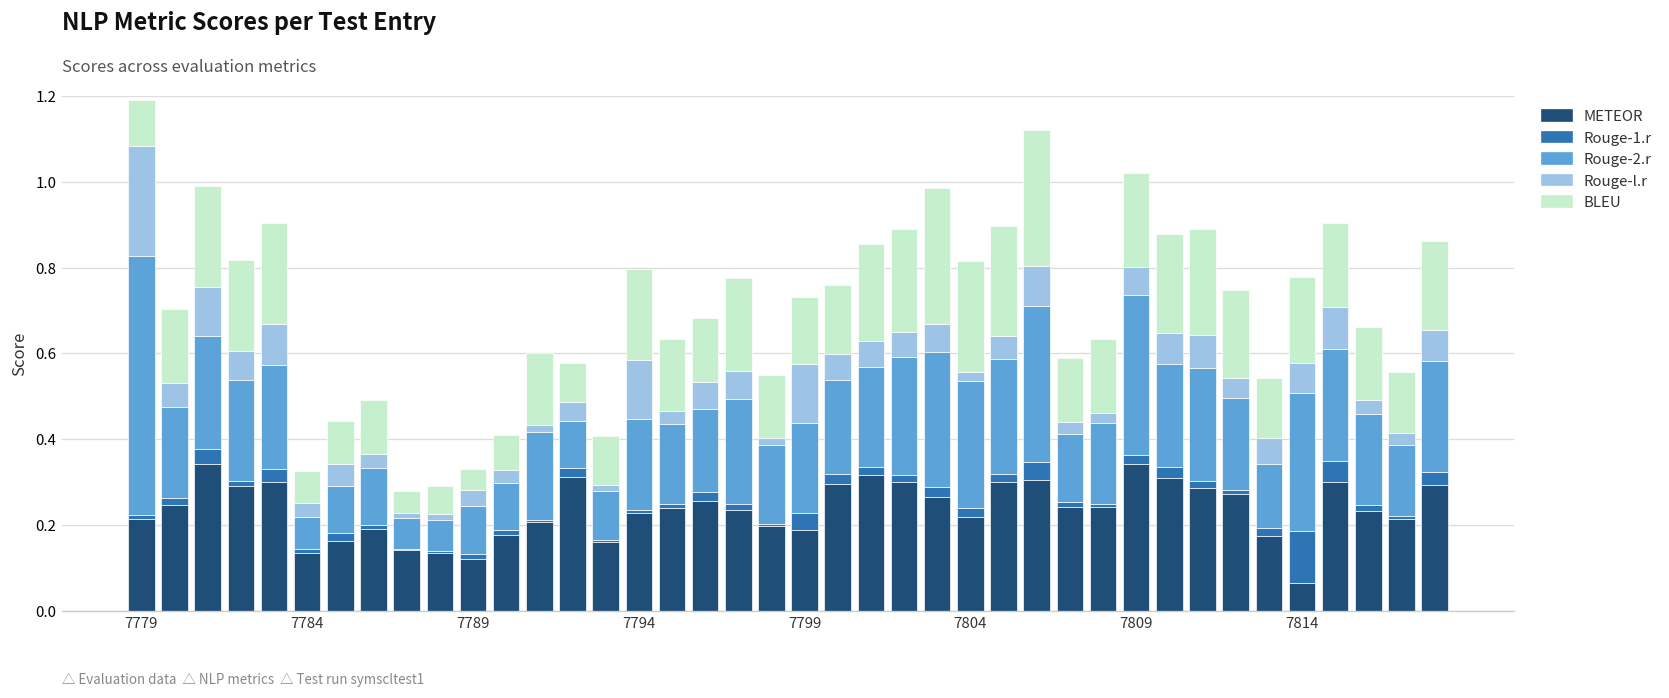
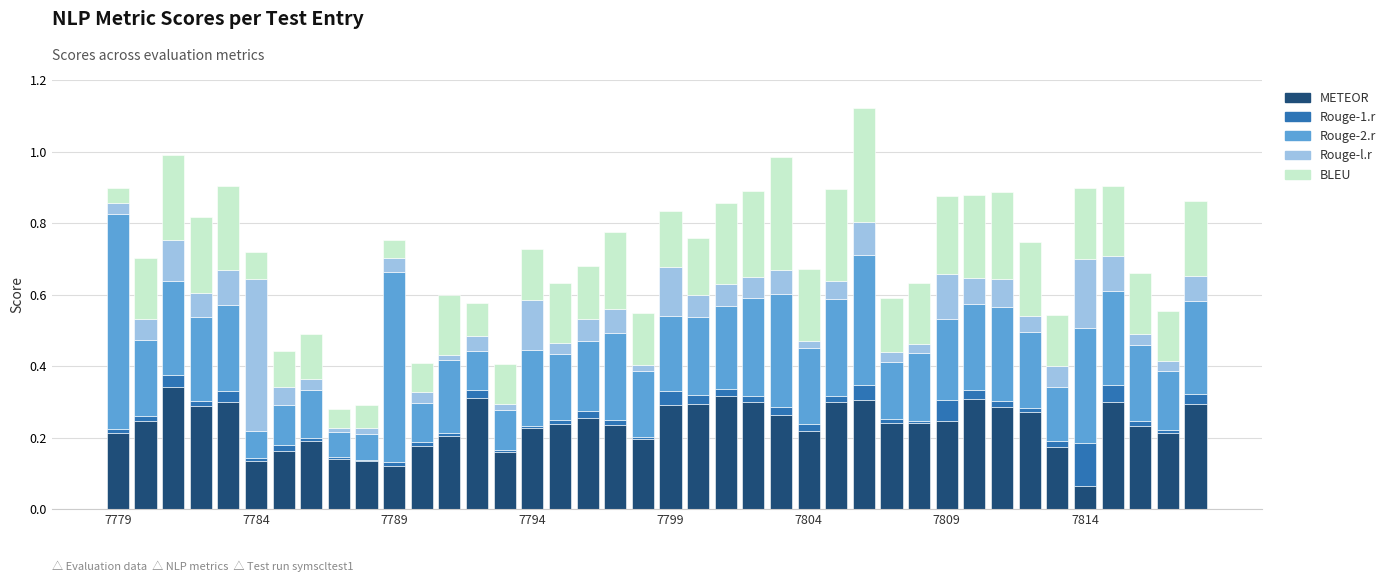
Rouge-l.r, 7779: 0.26 -> 0.03
BLEU, 7779: 0.11 -> 0.04
Rouge-l.r, 7784: 0.03 -> 0.43
Rouge-2.r, 7789: 0.11 -> 0.53
BLEU, 7794: 0.21 -> 0.14
METEOR, 7799: 0.19 -> 0.29
Rouge-2.r, 7804: 0.30 -> 0.21
BLEU, 7804: 0.26 -> 0.20
METEOR, 7809: 0.34 -> 0.25
Rouge-1.r, 7809: 0.02 -> 0.06
Rouge-2.r, 7809: 0.37 -> 0.23
Rouge-l.r, 7809: 0.07 -> 0.13
Rouge-l.r, 7814: 0.07 -> 0.19
